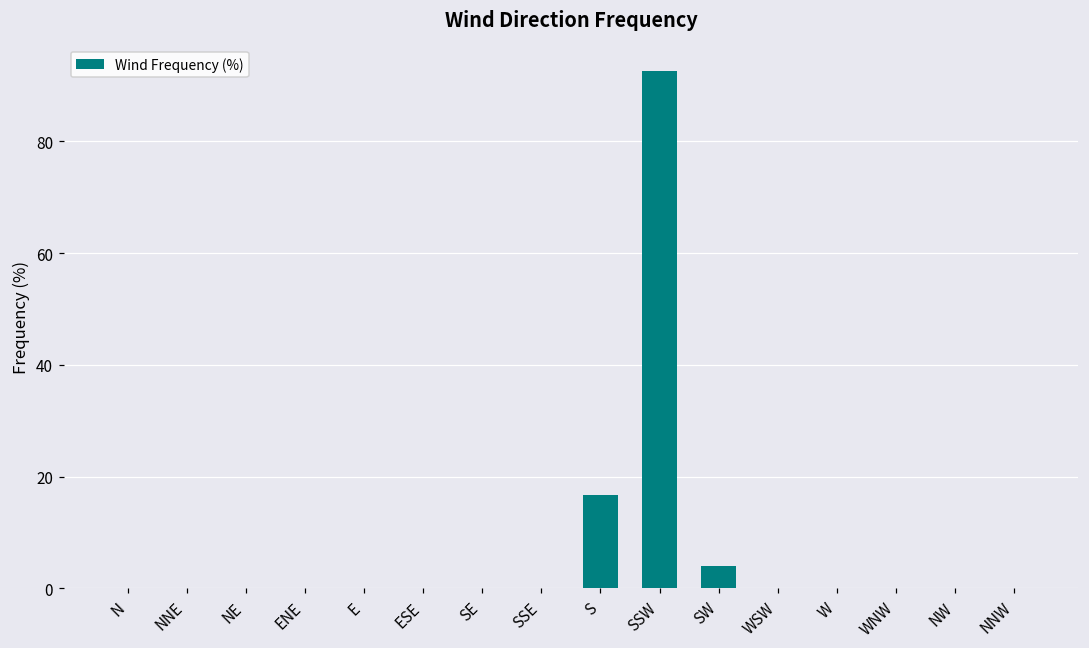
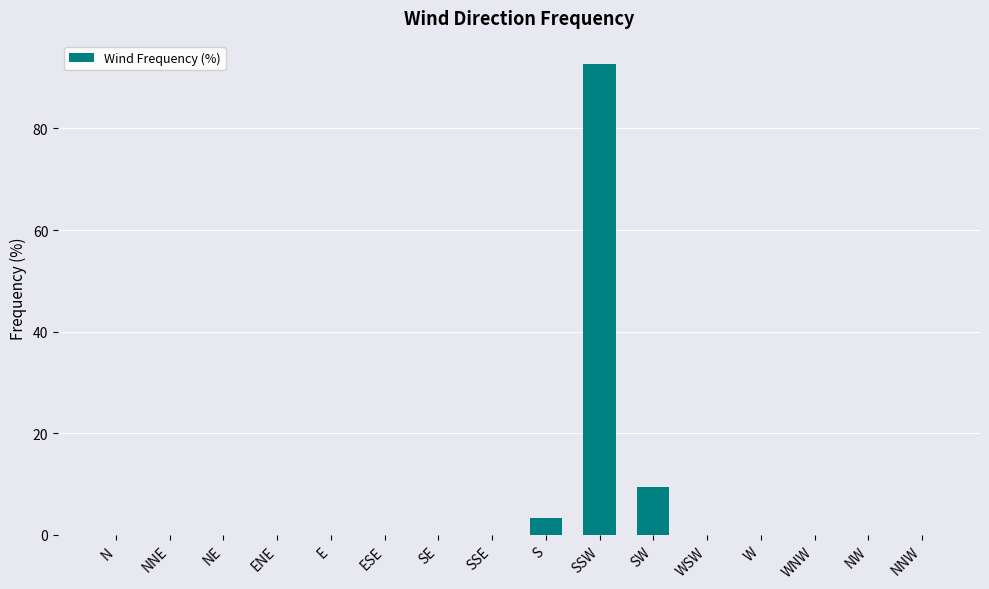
S: 17 -> 3
SW: 4 -> 9
